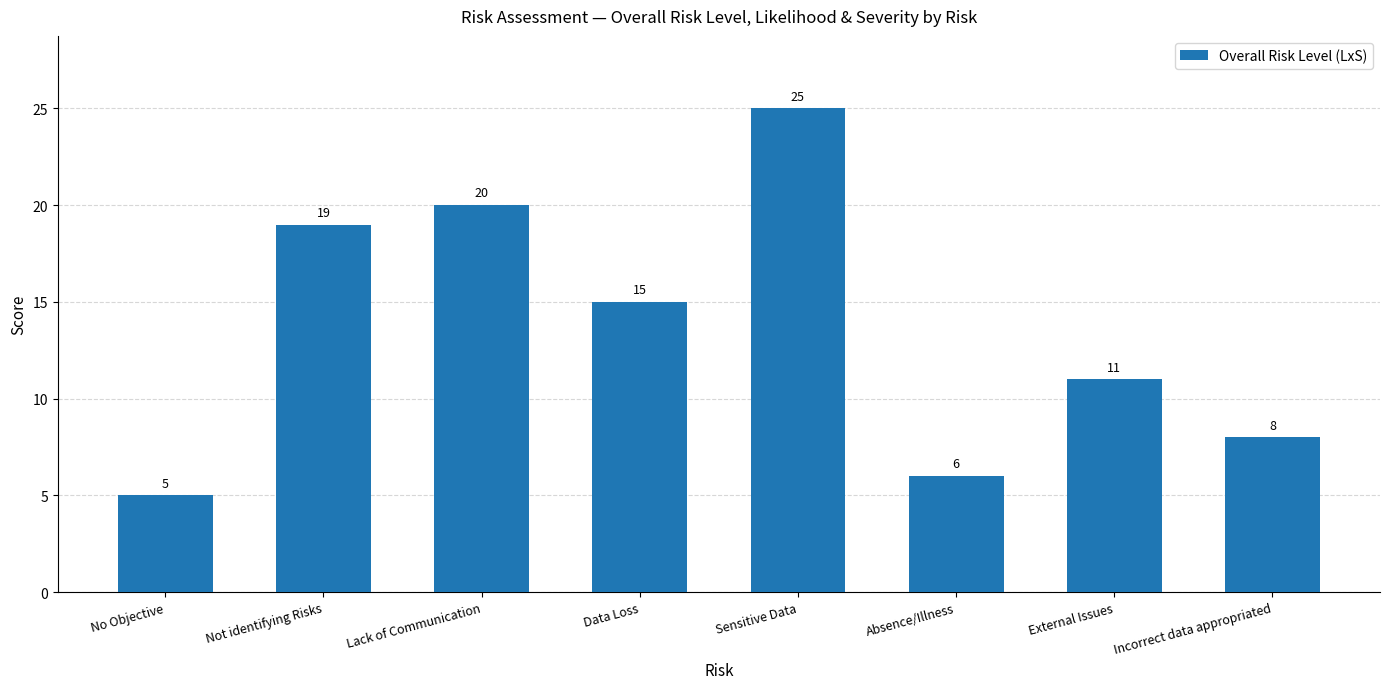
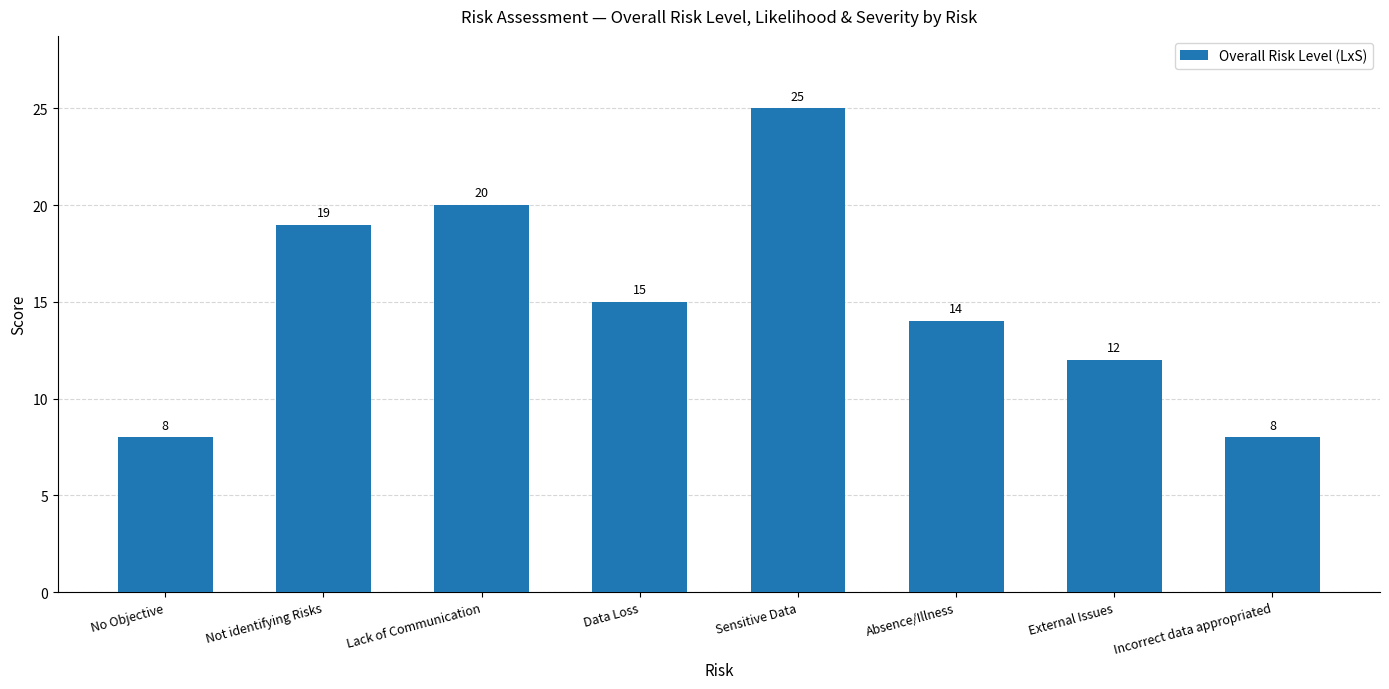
No Objective: 5 -> 8
Absence/Illness: 6 -> 14
External Issues: 11 -> 12
